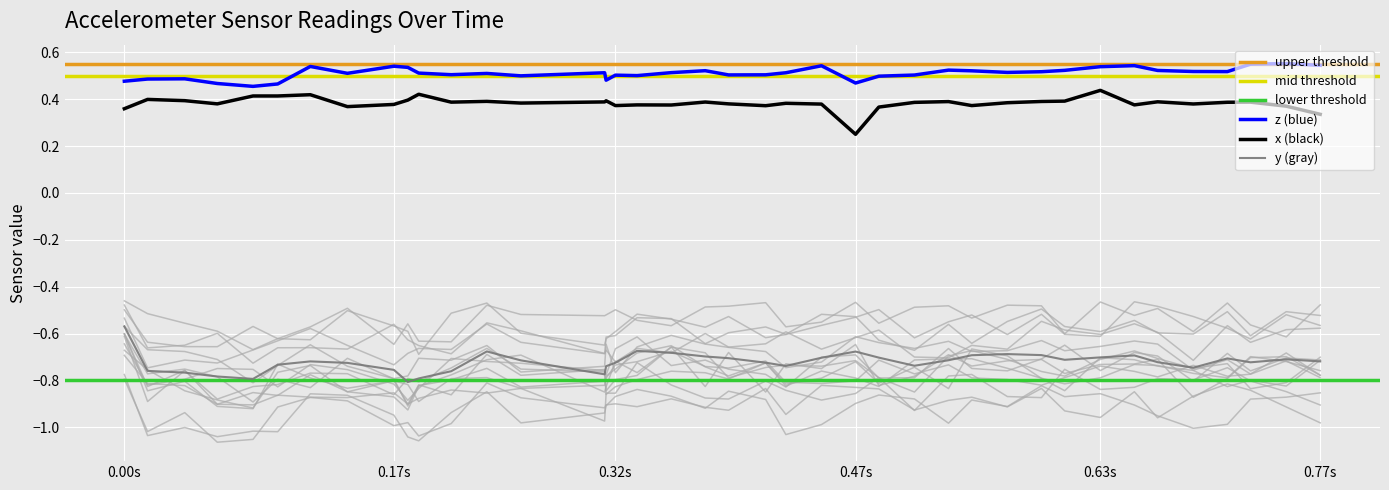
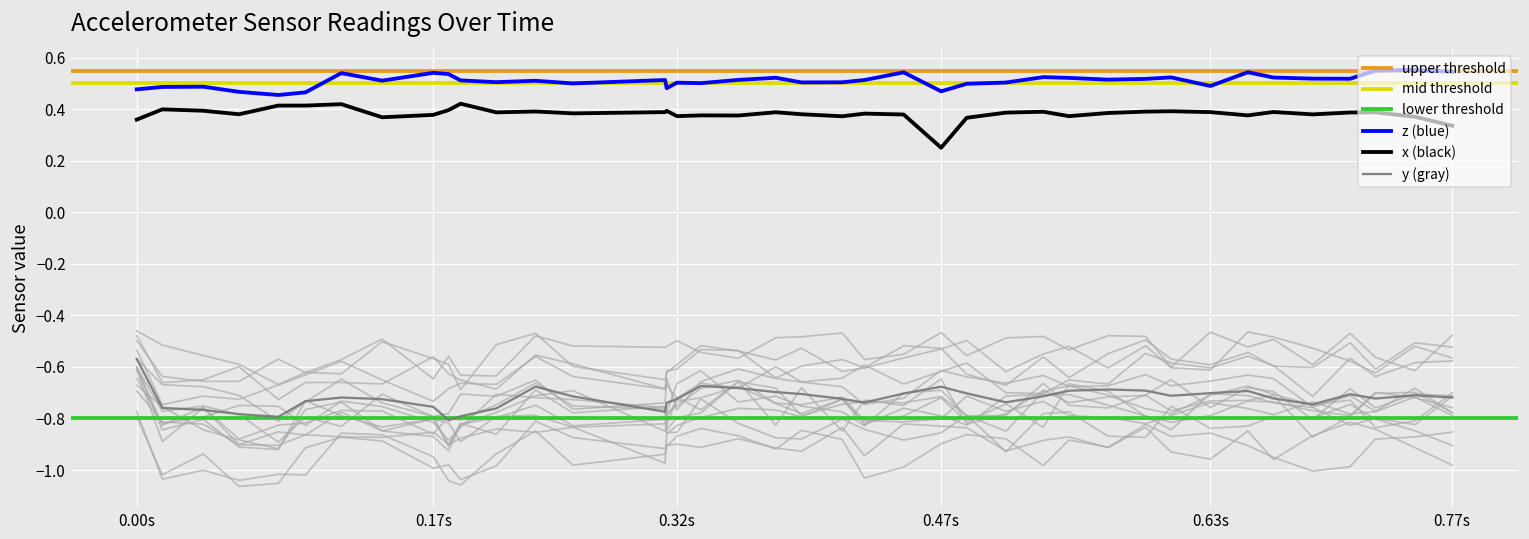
z (blue), 0.63s: 0.54 -> 0.49
x (black), 0.63s: 0.44 -> 0.39
